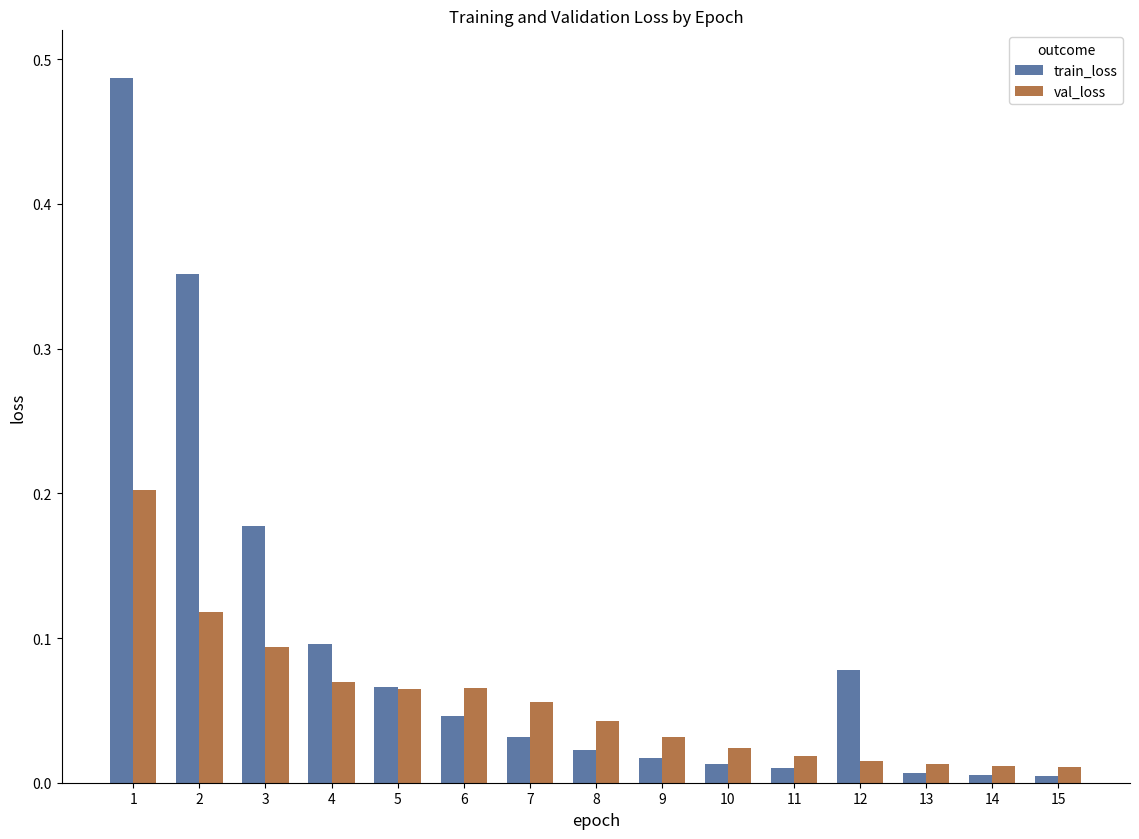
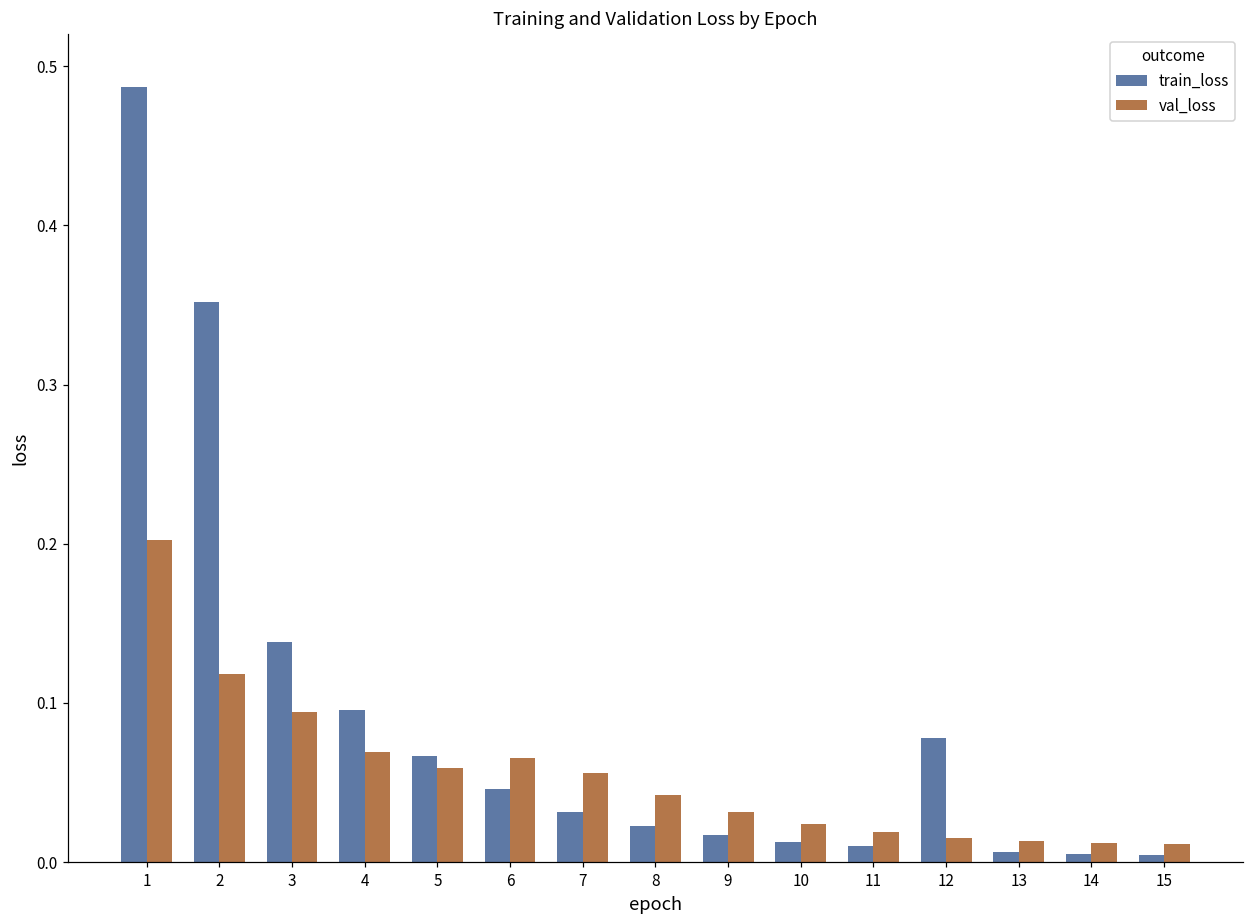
train_loss, 3: 0.177 -> 0.138
val_loss, 5: 0.065 -> 0.059
